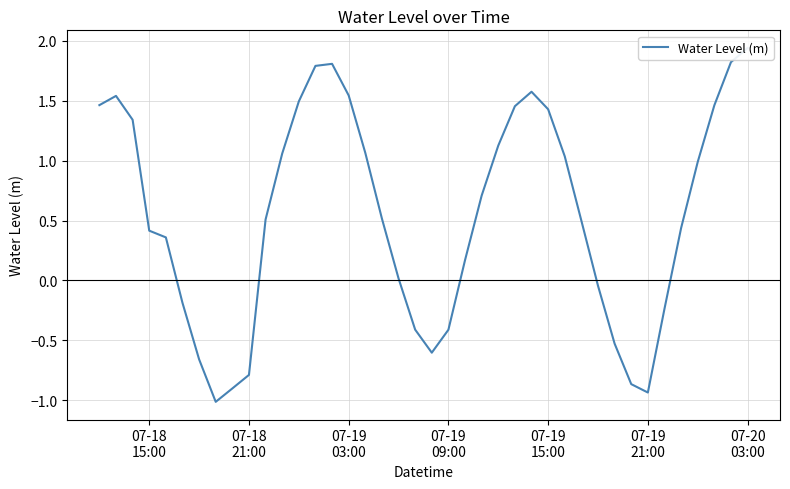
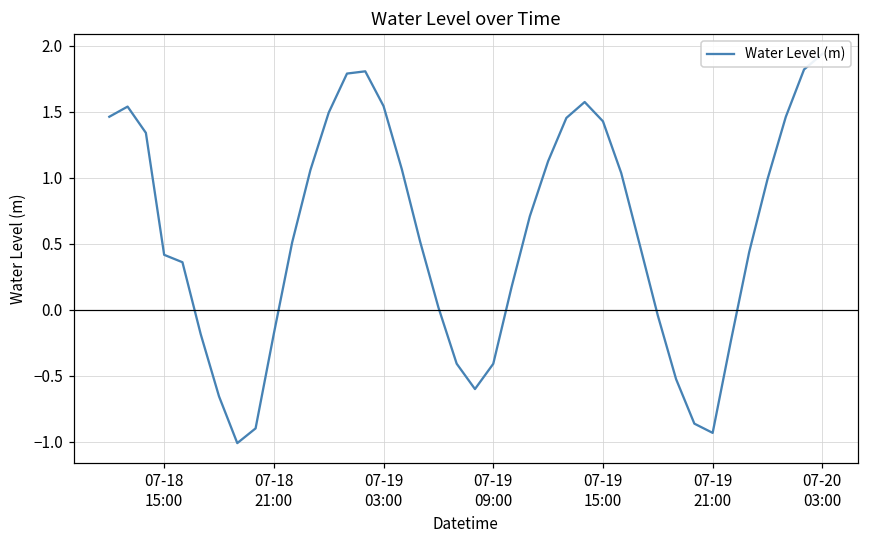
07-18 21:00: -0.79 -> -0.18
